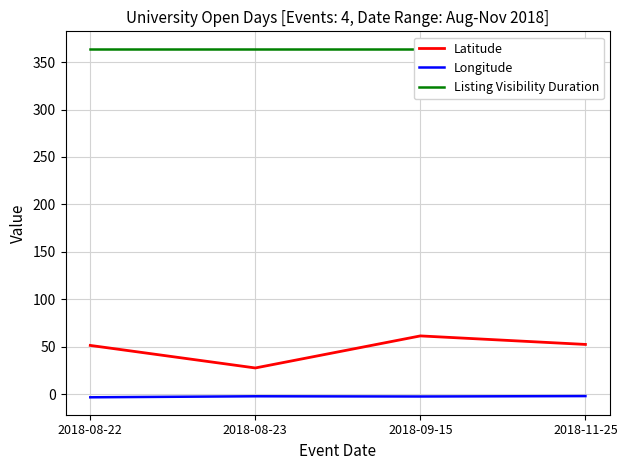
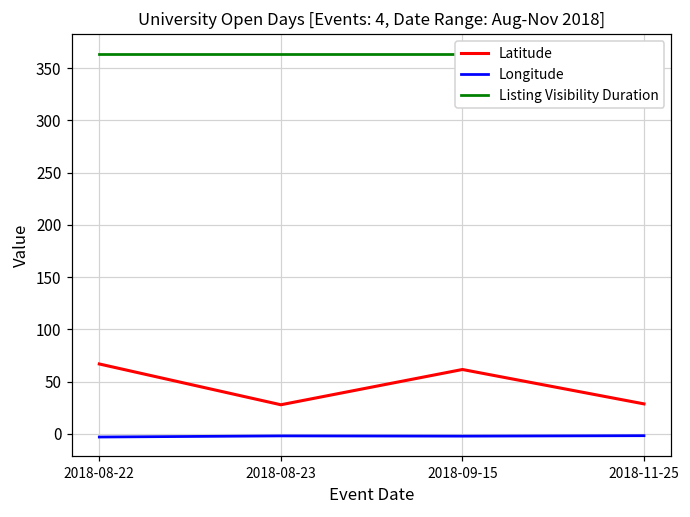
Latitude, 2018-08-22: 50 -> 70
Latitude, 2018-11-25: 50 -> 30
